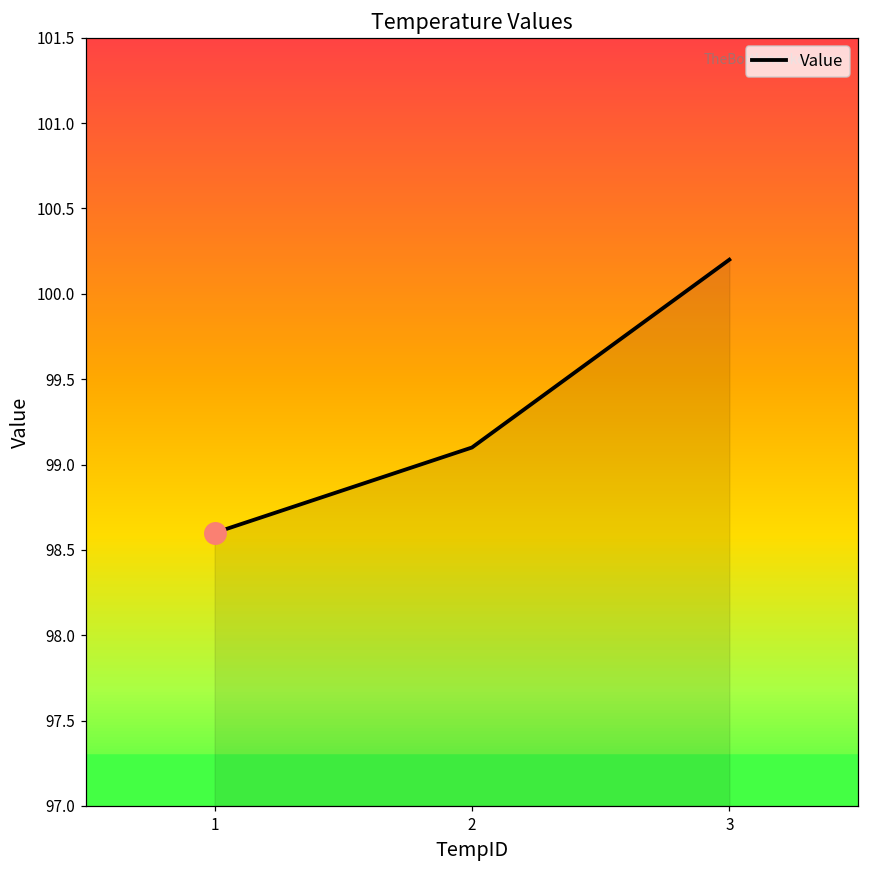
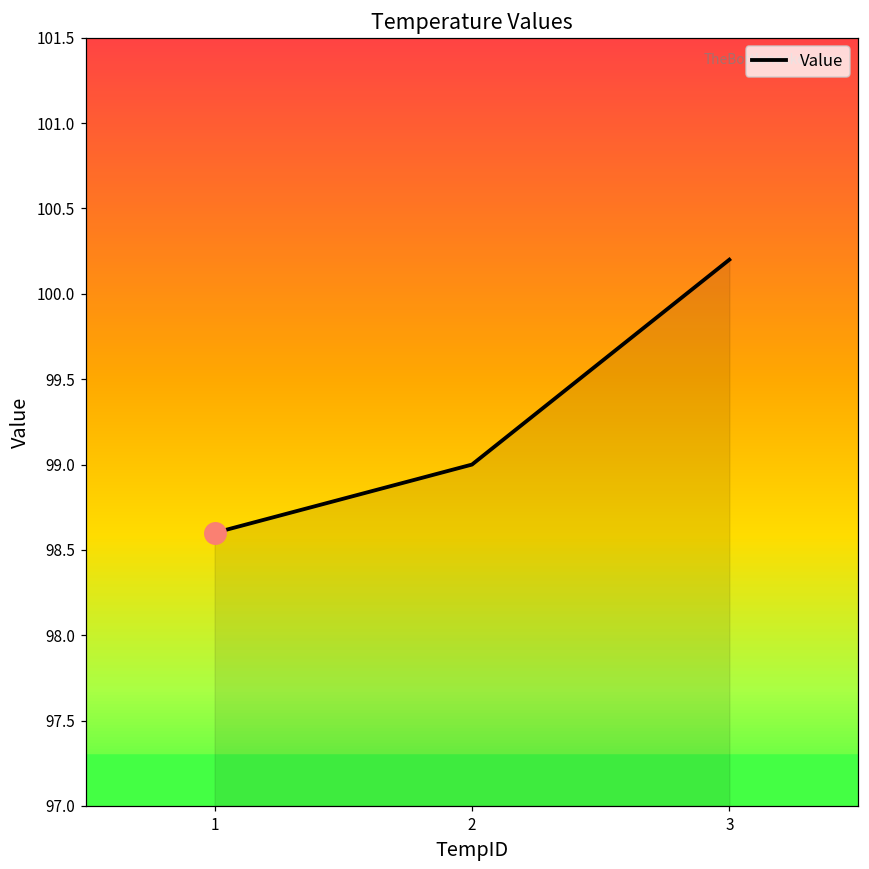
Value, 2: 99.1 -> 99.0
